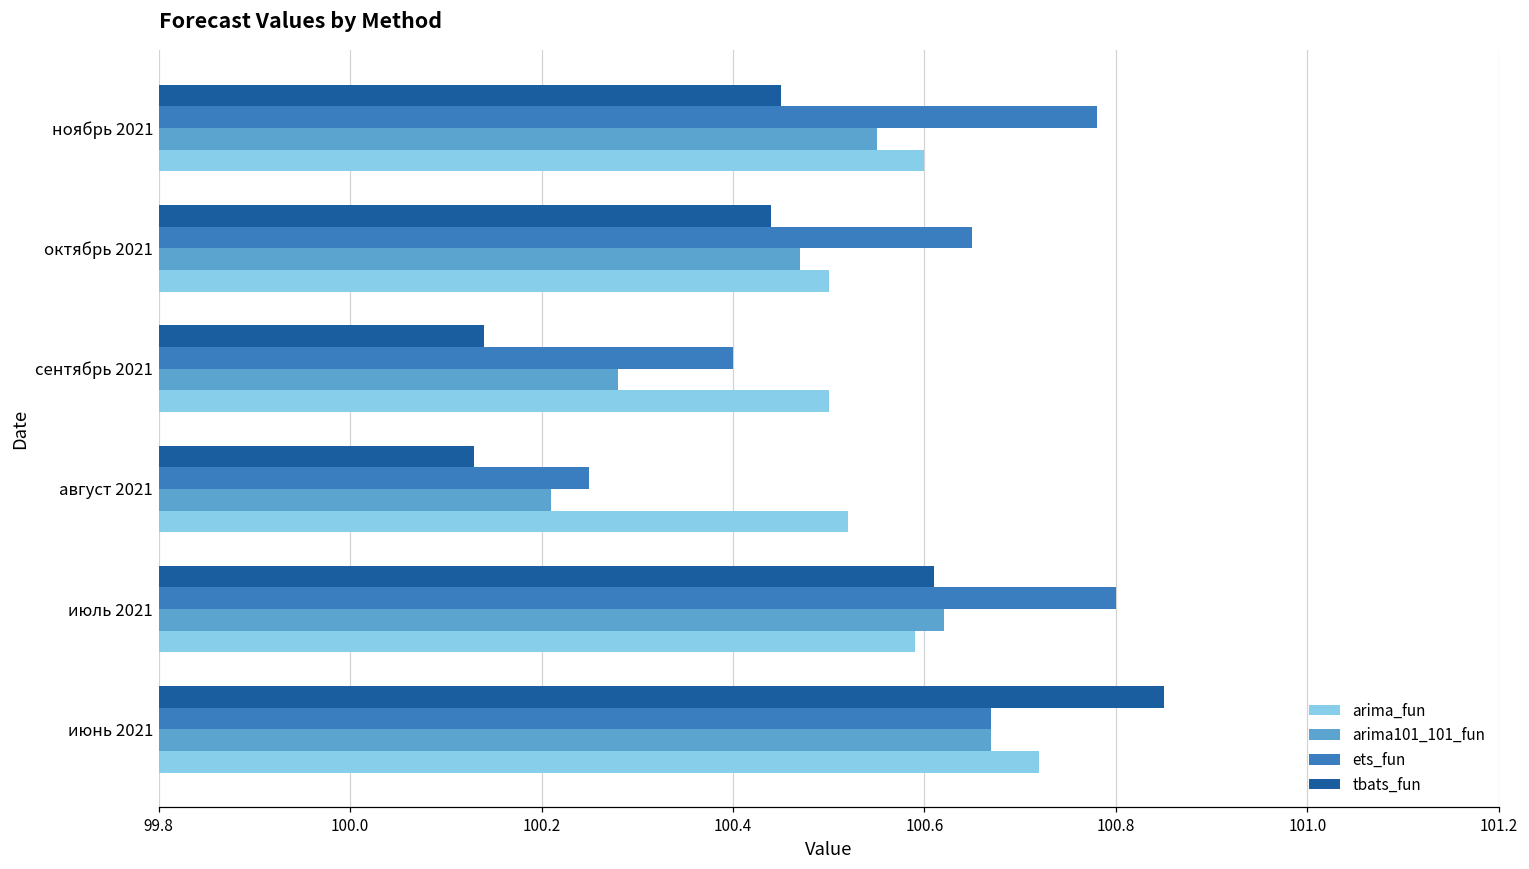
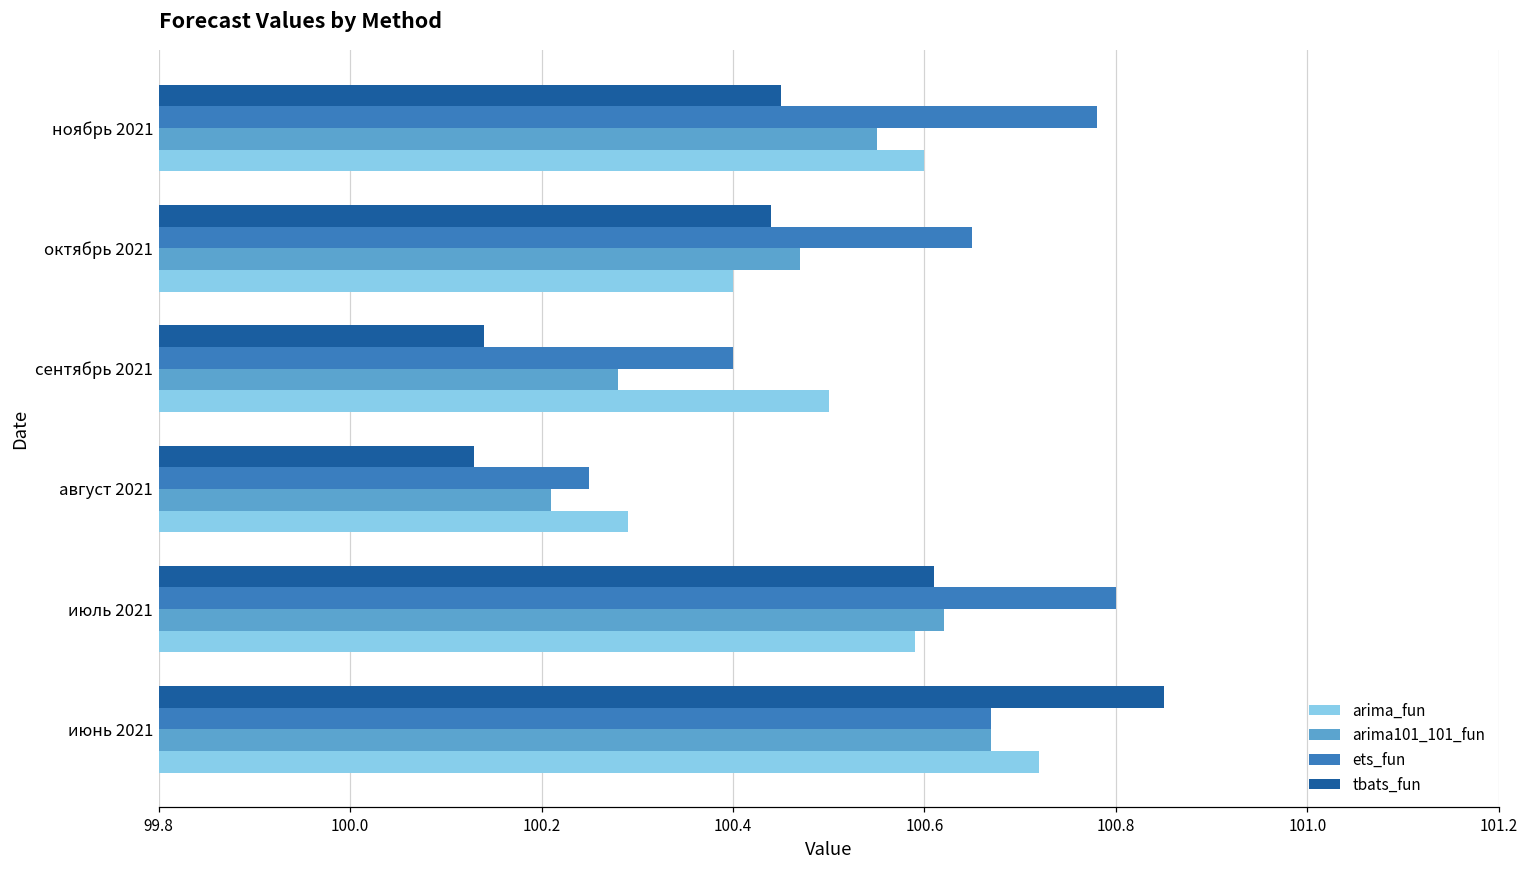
arima_fun, октябрь 2021: 100.5 -> 100.4
arima_fun, август 2021: 100.52 -> 100.29
